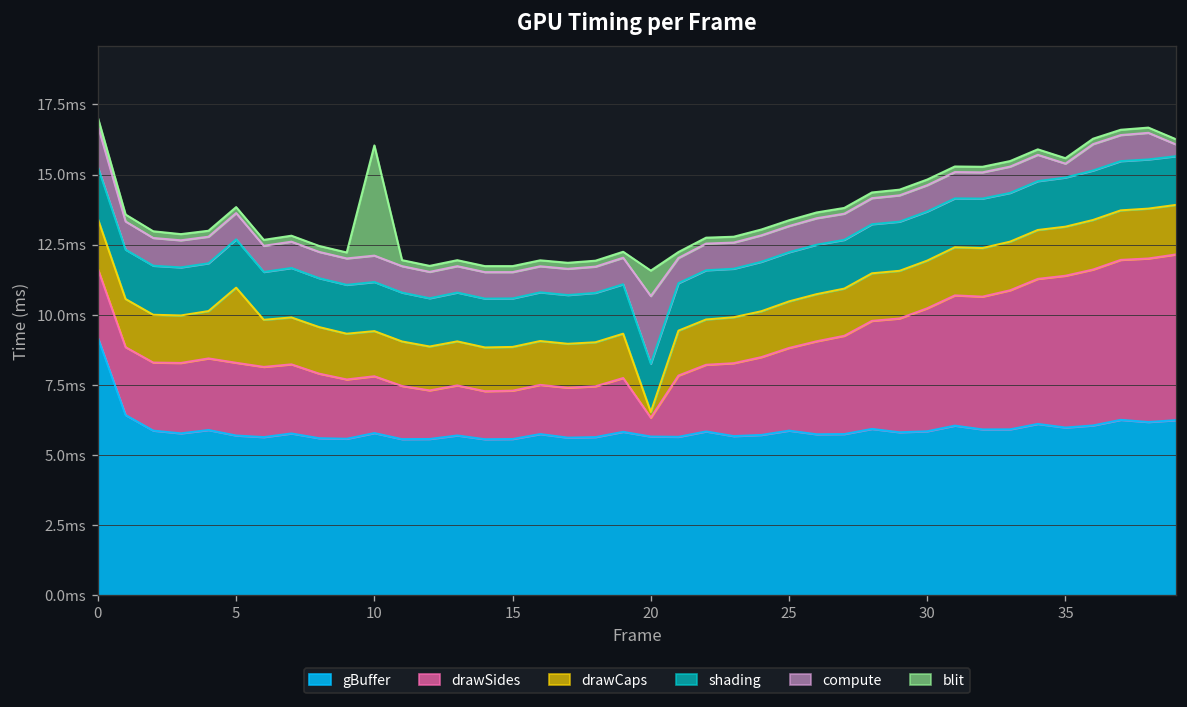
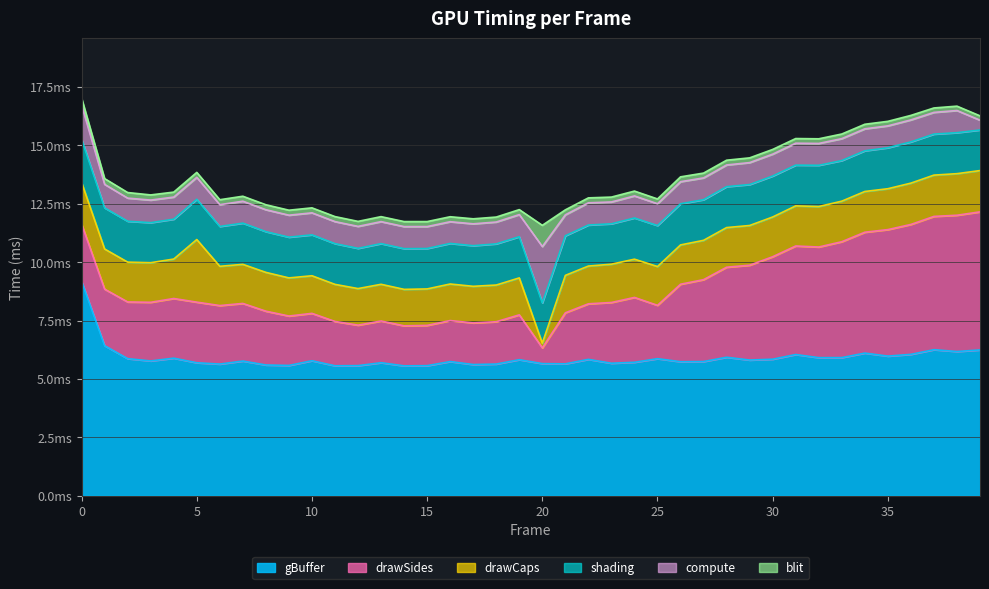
blit, 10: 3.9ms -> 0.2ms
drawSides, 25: 2.9ms -> 2.3ms
compute, 35: 0.5ms -> 0.9ms
